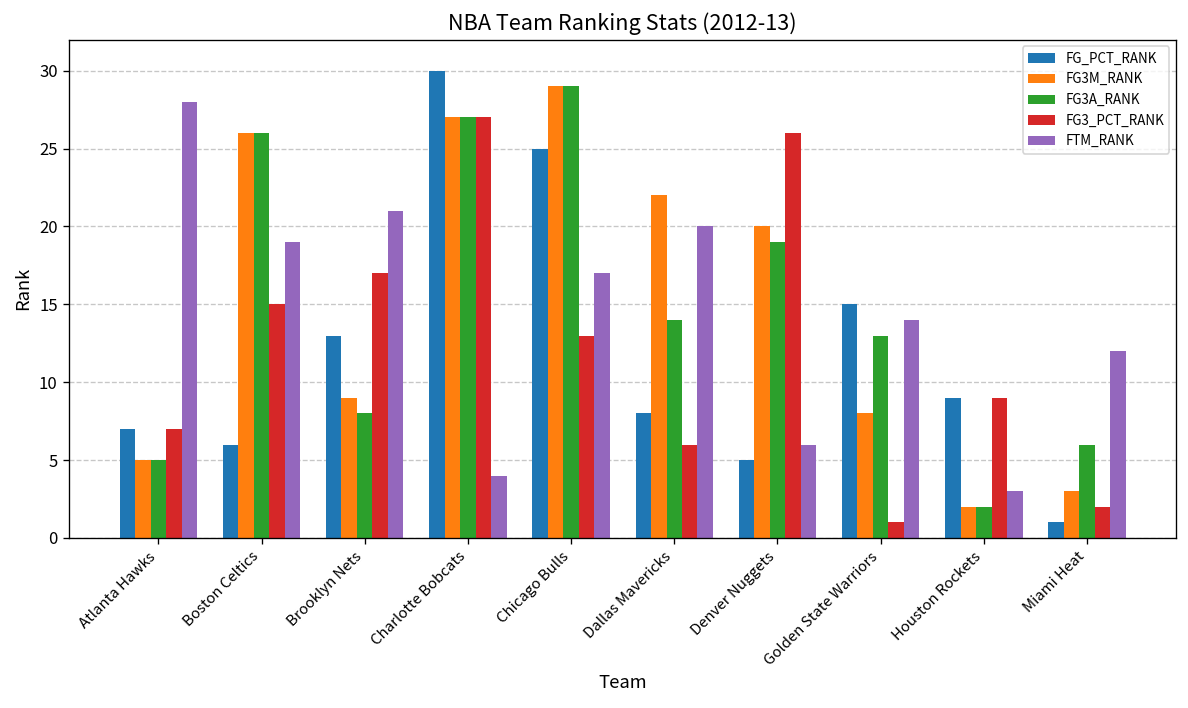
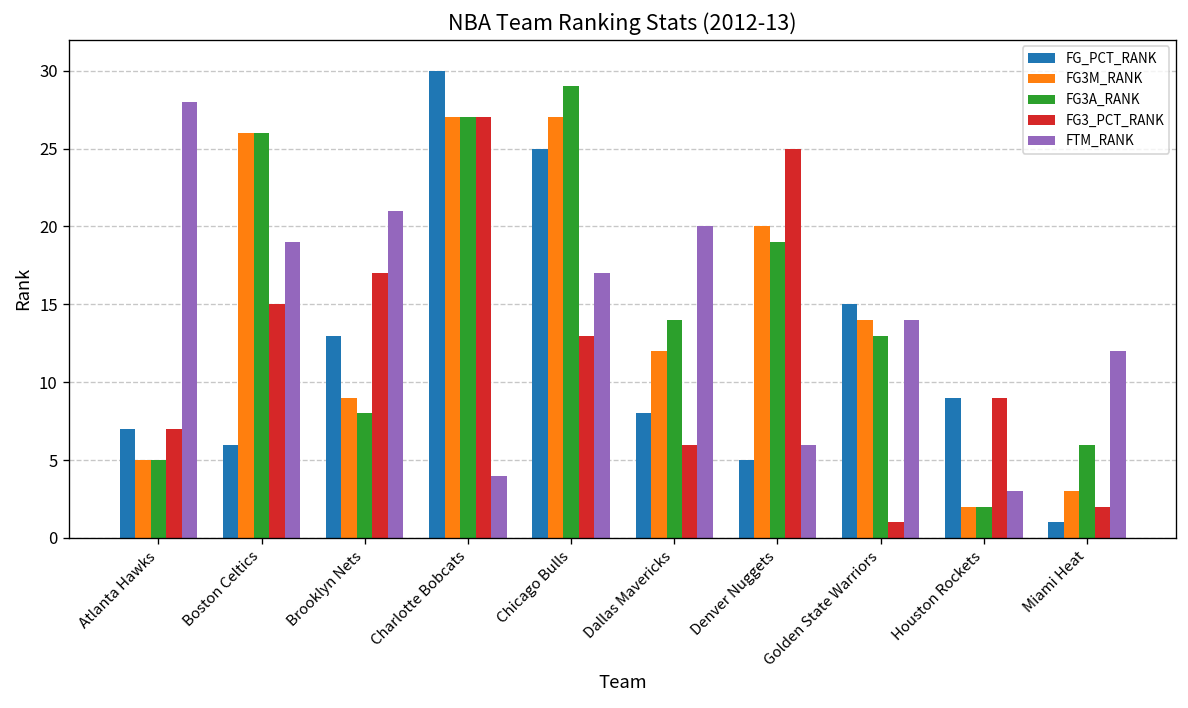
FG3M_RANK, Chicago Bulls: 29 -> 27
FG3M_RANK, Dallas Mavericks: 22 -> 12
FG3_PCT_RANK, Denver Nuggets: 26 -> 25
FG3M_RANK, Golden State Warriors: 8 -> 14
